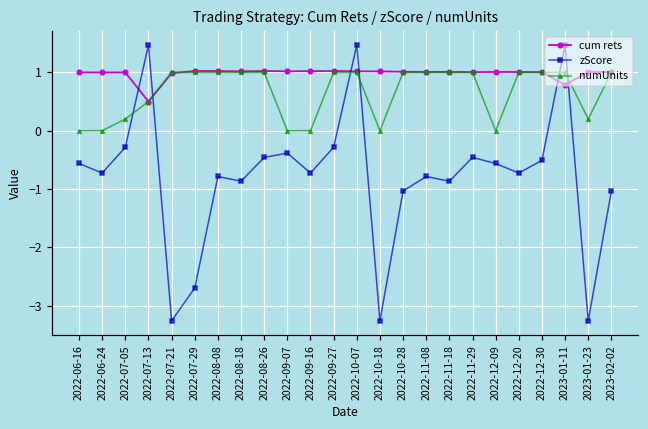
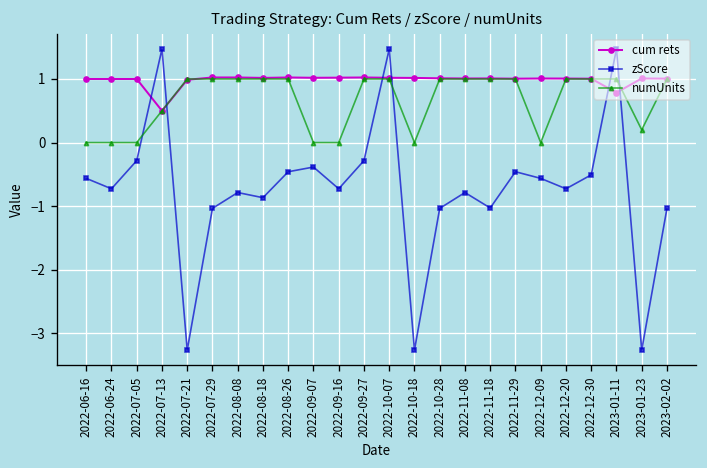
numUnits, 2022-07-05: 0.2 -> 0.0
zScore, 2022-07-29: -2.7 -> -1.0
zScore, 2022-11-18: -0.9 -> -1.0
